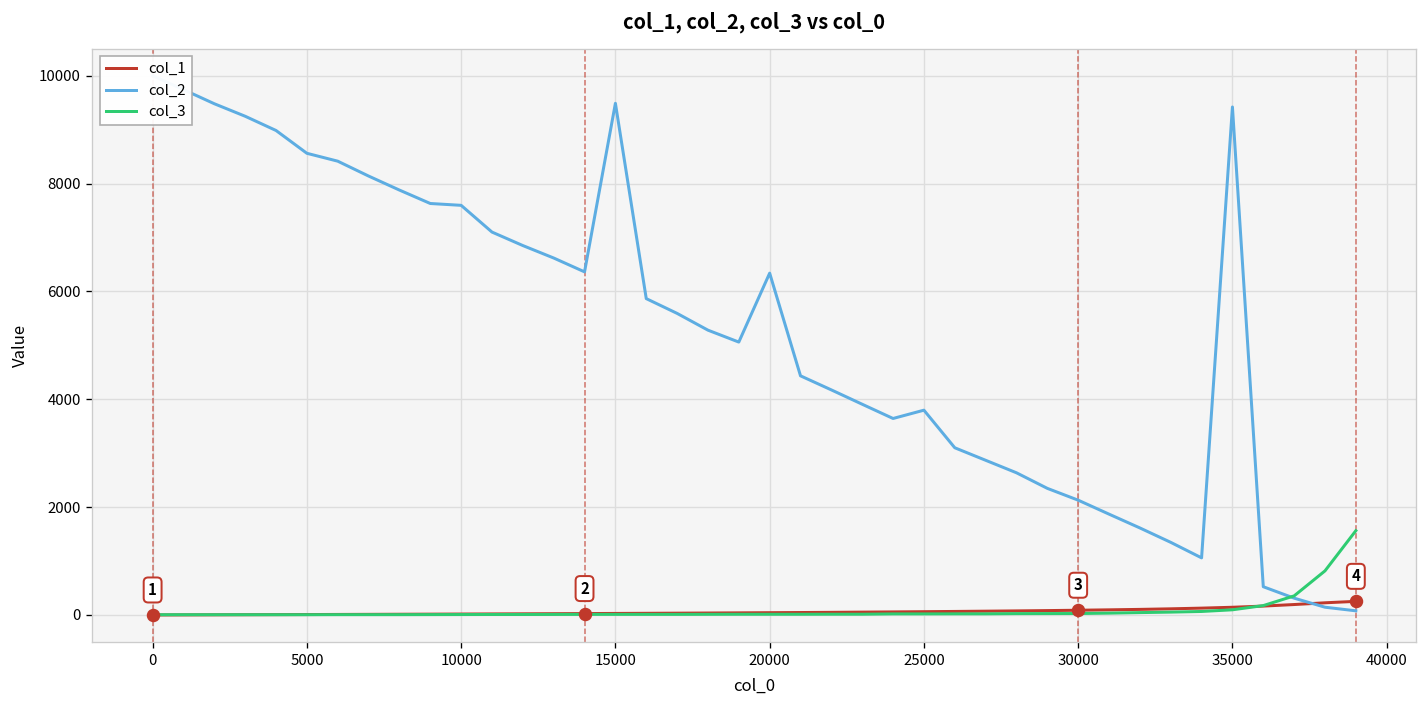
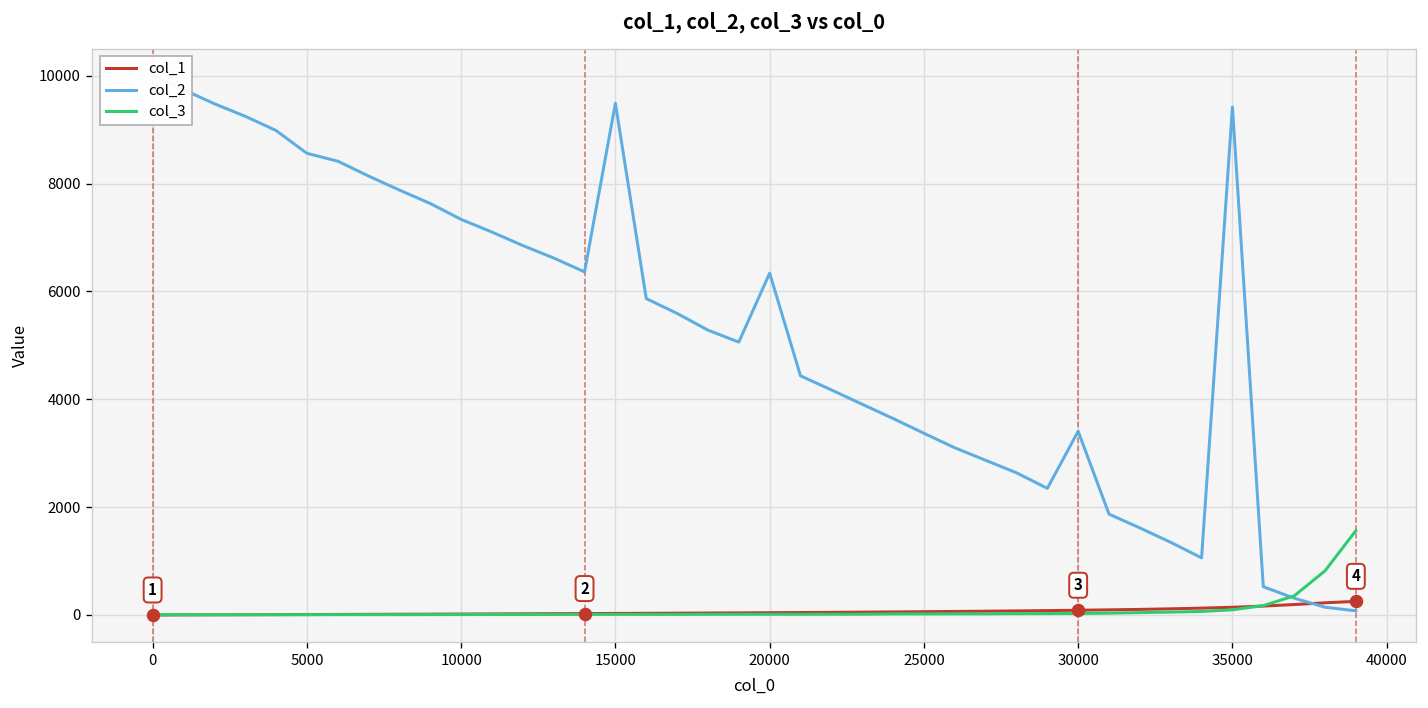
col_2, 10000: 7600 -> 7300
col_2, 25000: 3800 -> 3400
col_2, 30000: 2100 -> 3400
